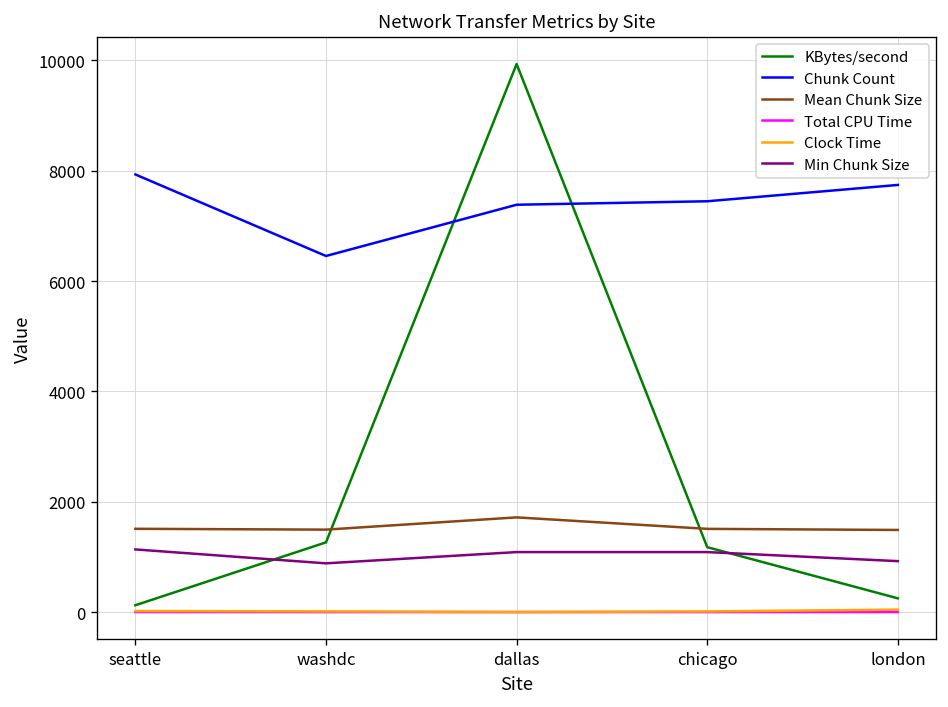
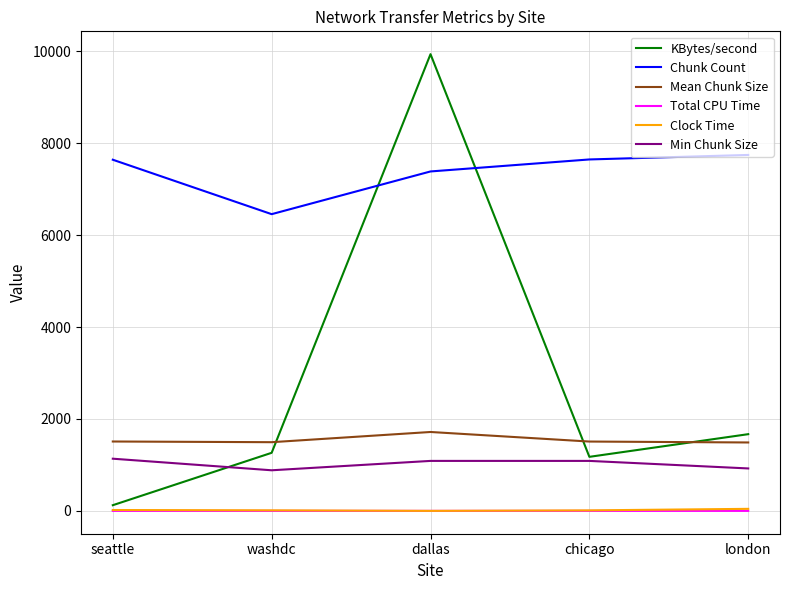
Chunk Count, seattle: 7900 -> 7600
Chunk Count, chicago: 7400 -> 7600
KBytes/second, london: 200 -> 1700
